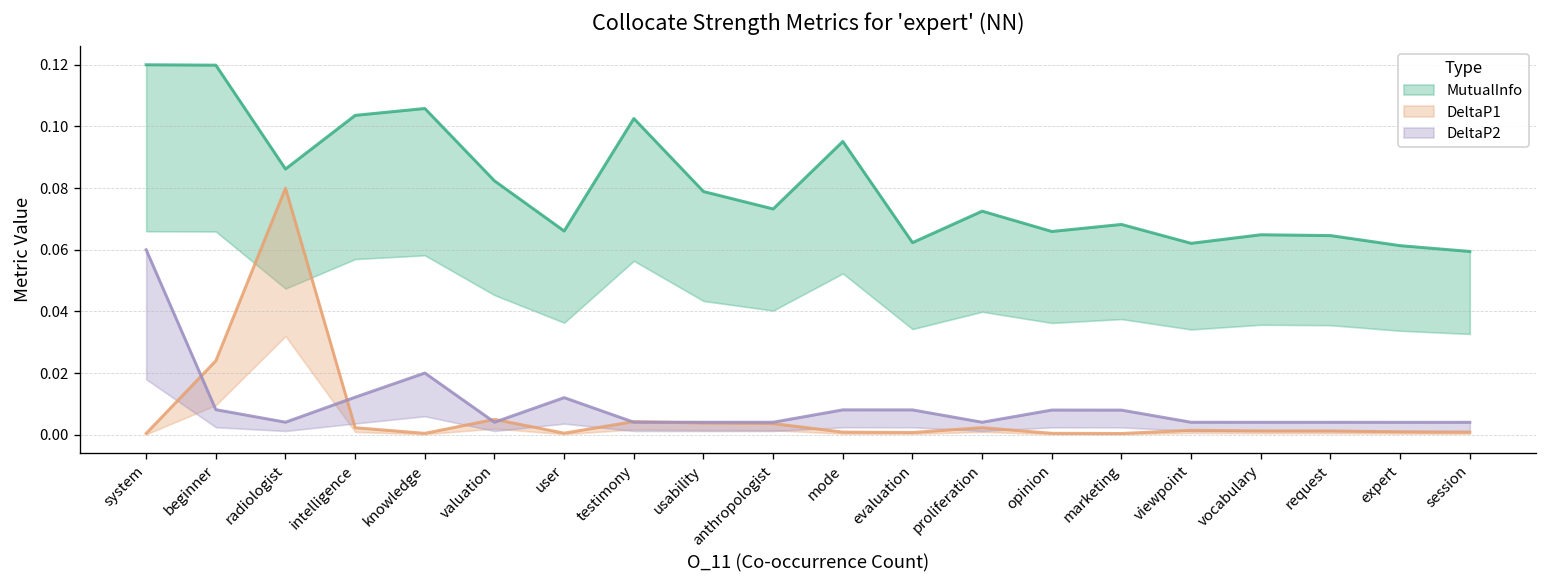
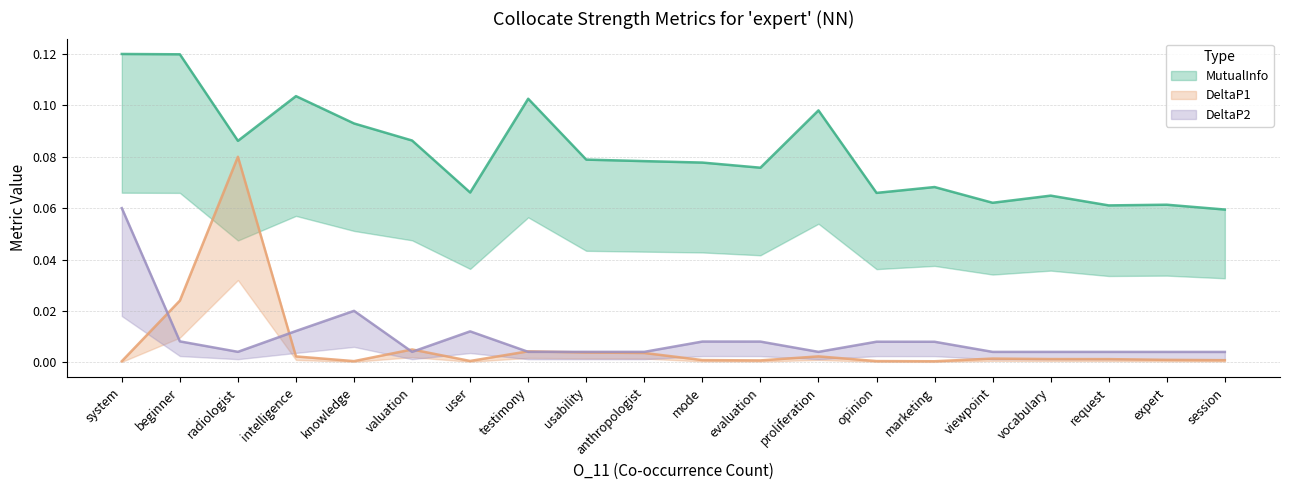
MutualInfo, knowledge: 0.106 -> 0.093
MutualInfo, valuation: 0.082 -> 0.086
MutualInfo, anthropologist: 0.073 -> 0.078
MutualInfo, mode: 0.095 -> 0.078
MutualInfo, evaluation: 0.062 -> 0.076
MutualInfo, proliferation: 0.073 -> 0.098
MutualInfo, request: 0.065 -> 0.061
